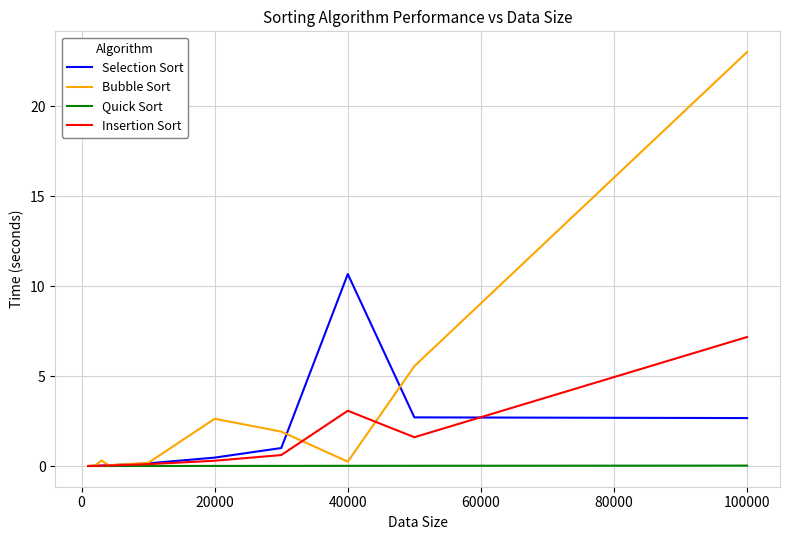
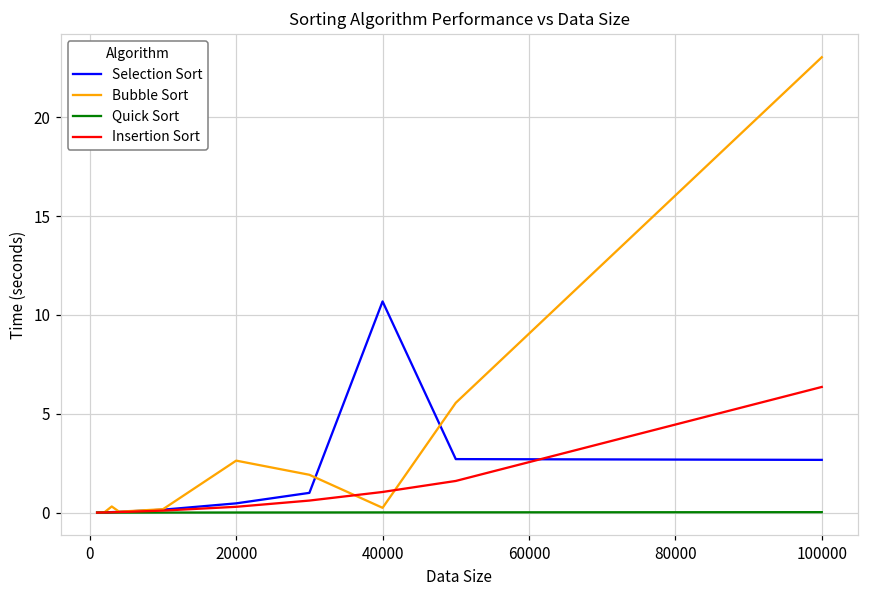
Insertion Sort, 40000: 3.1 -> 1.0
Insertion Sort, 100000: 7.2 -> 6.4
